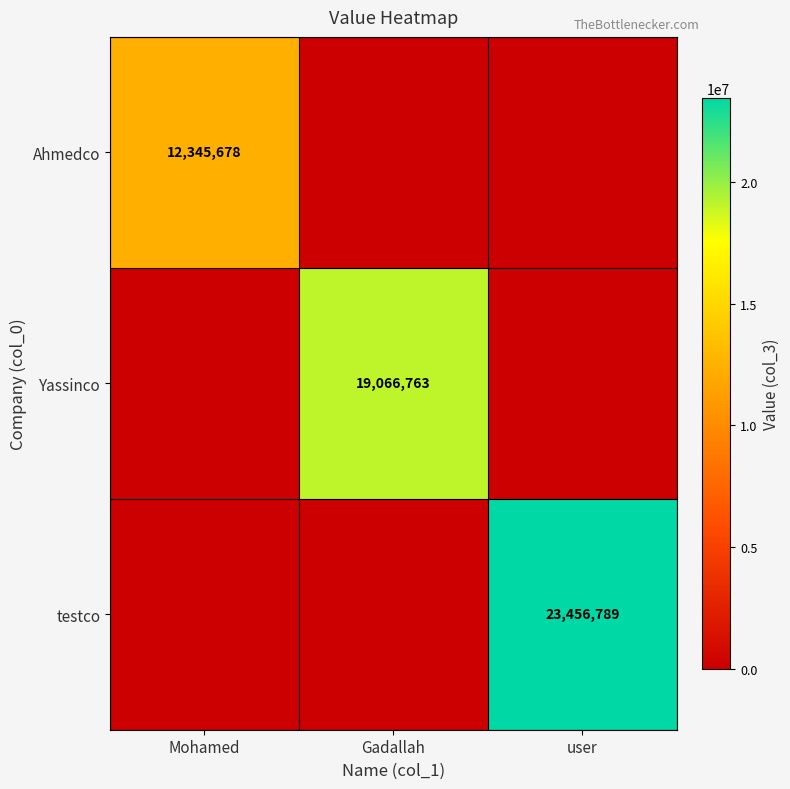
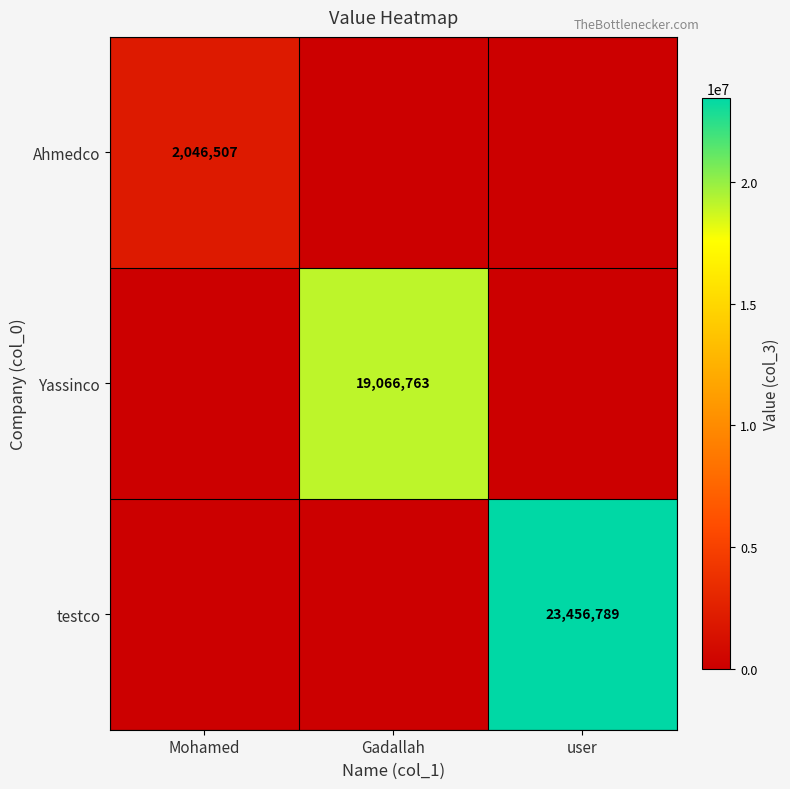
Ahmedco, Mohamed: 12,345,678 -> 2,046,507
